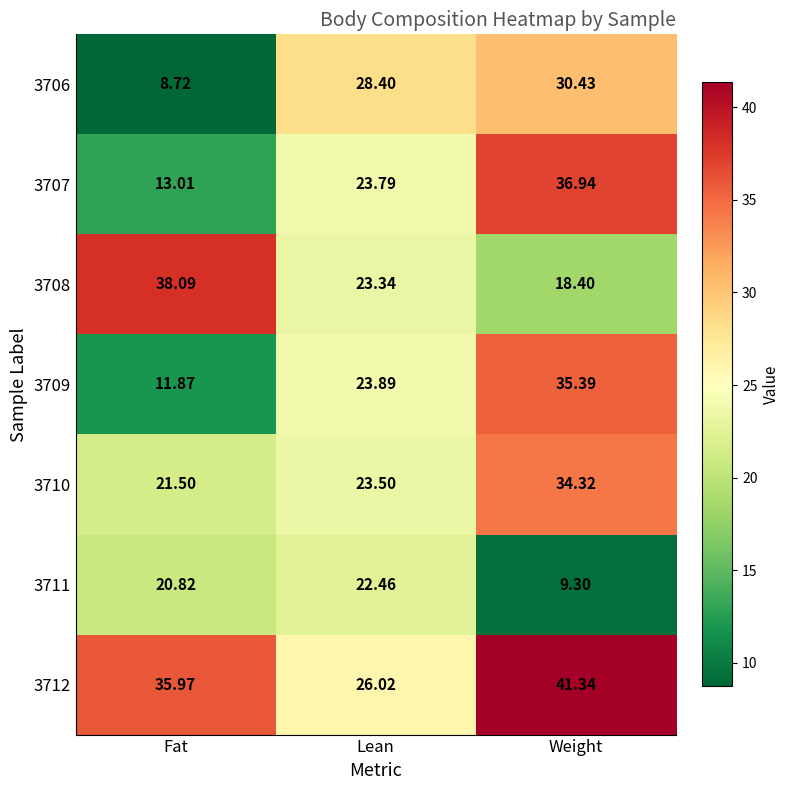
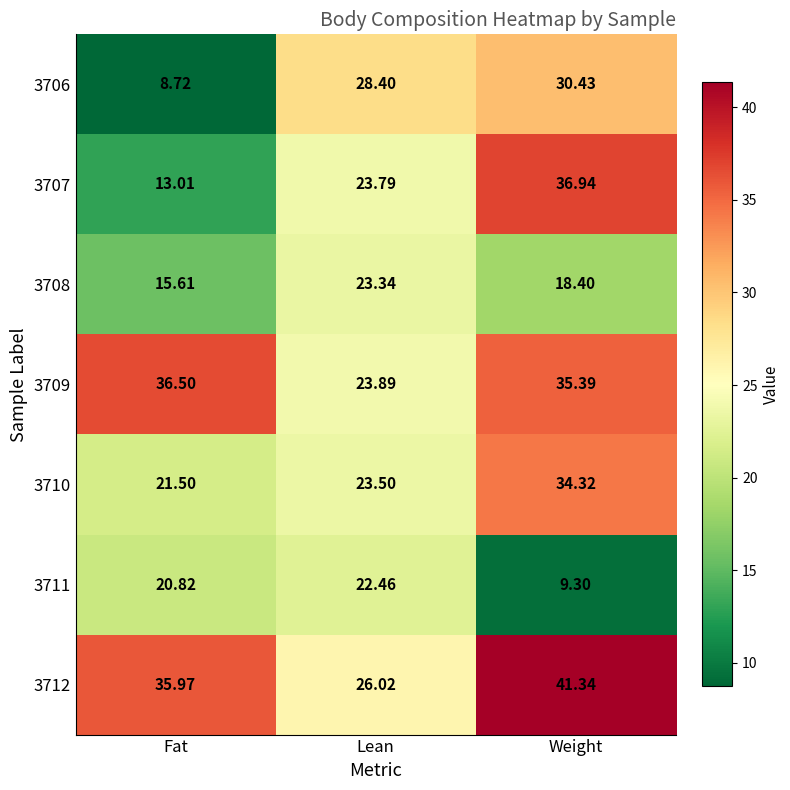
3708, Fat: 38.09 -> 15.61
3709, Fat: 11.87 -> 36.50
